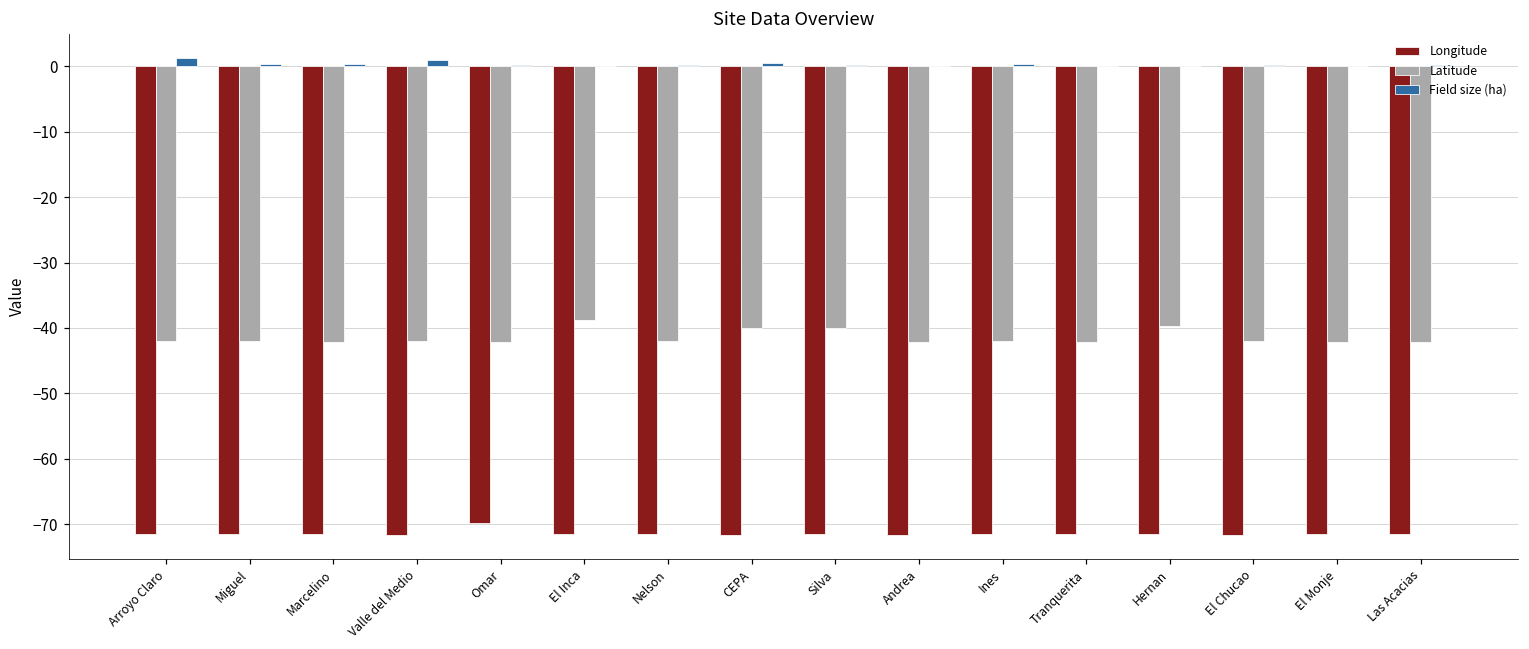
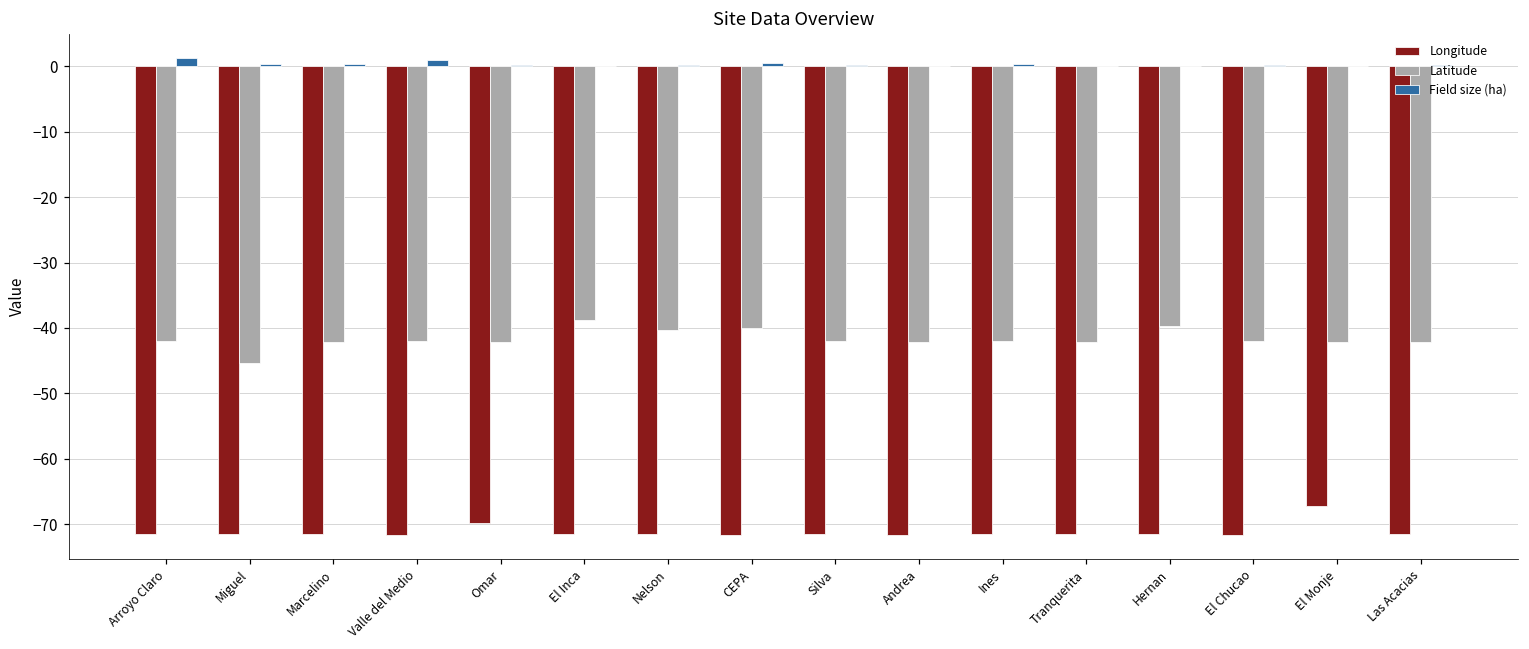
Latitude, Miguel: -42 -> -45
Latitude, Nelson: -42 -> -40
Latitude, Silva: -40 -> -42
Longitude, El Monje: -71 -> -67
